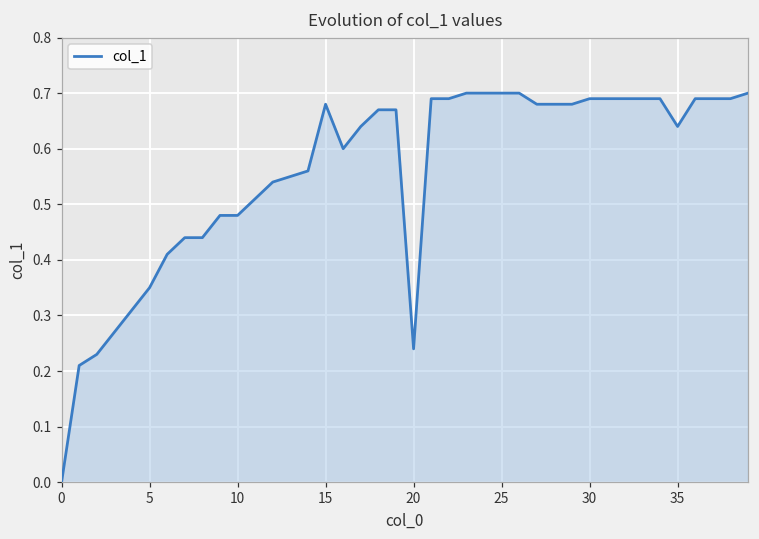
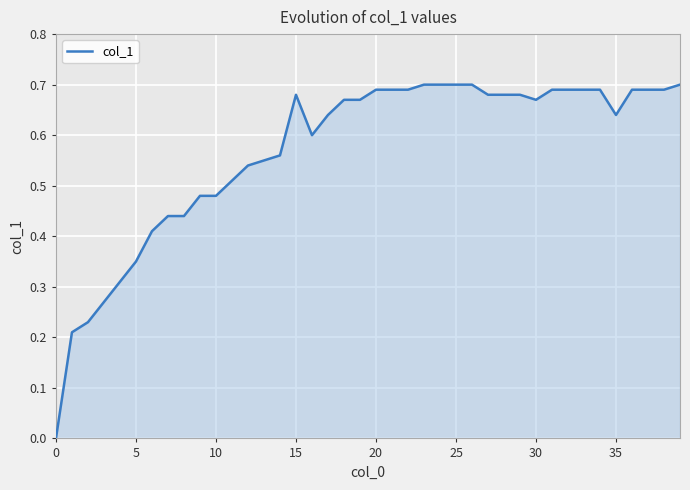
20: 0.24 -> 0.69
30: 0.69 -> 0.67
